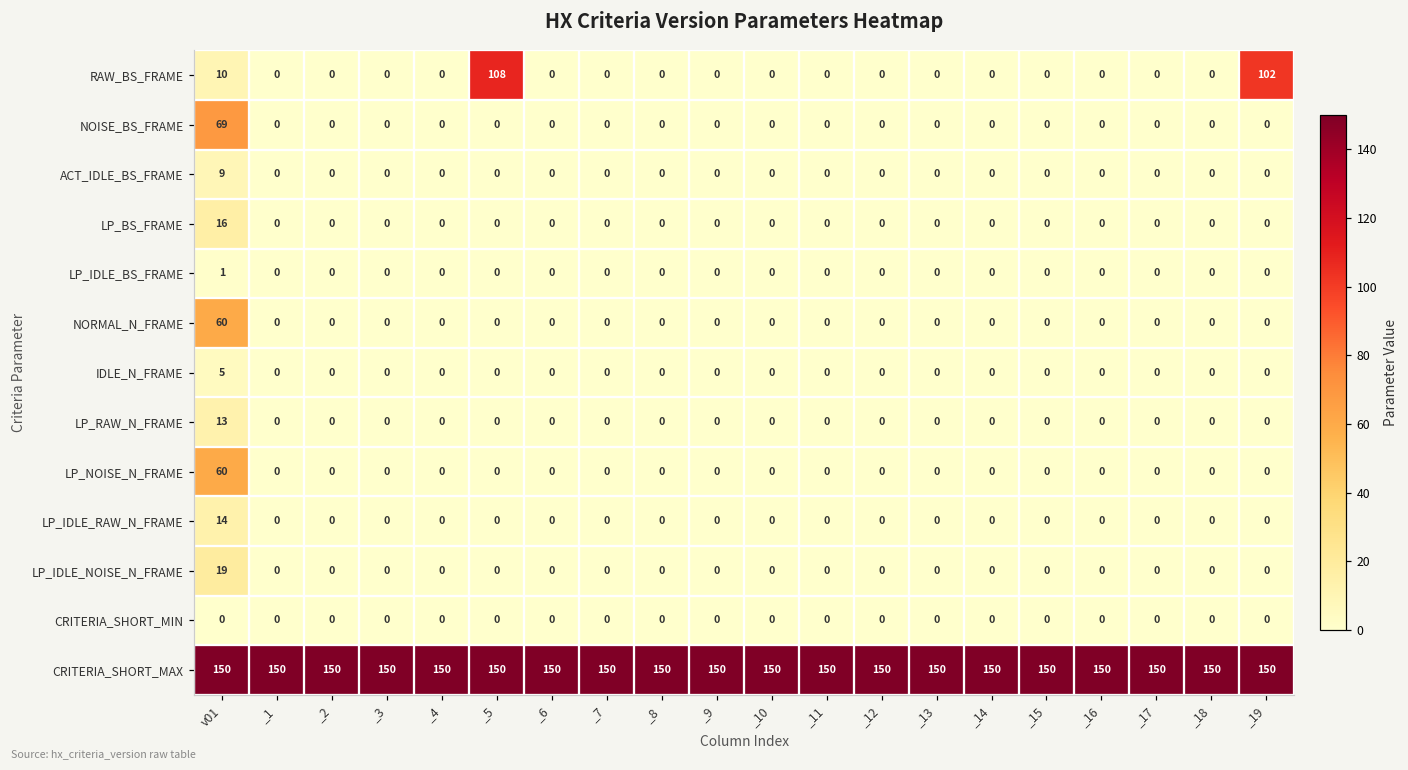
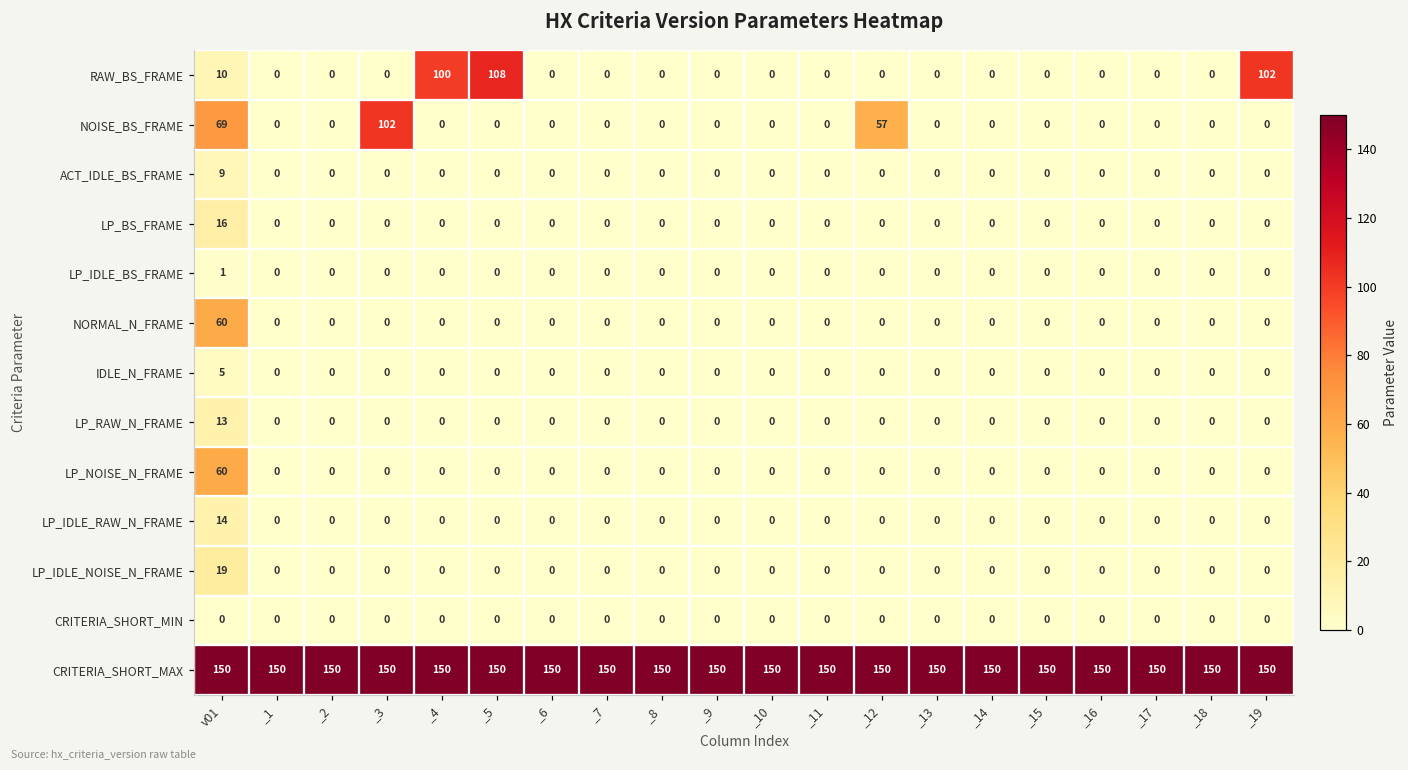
RAW_BS_FRAME, _4: 0 -> 100
NOISE_BS_FRAME, _3: 0 -> 102
NOISE_BS_FRAME, _12: 0 -> 57
